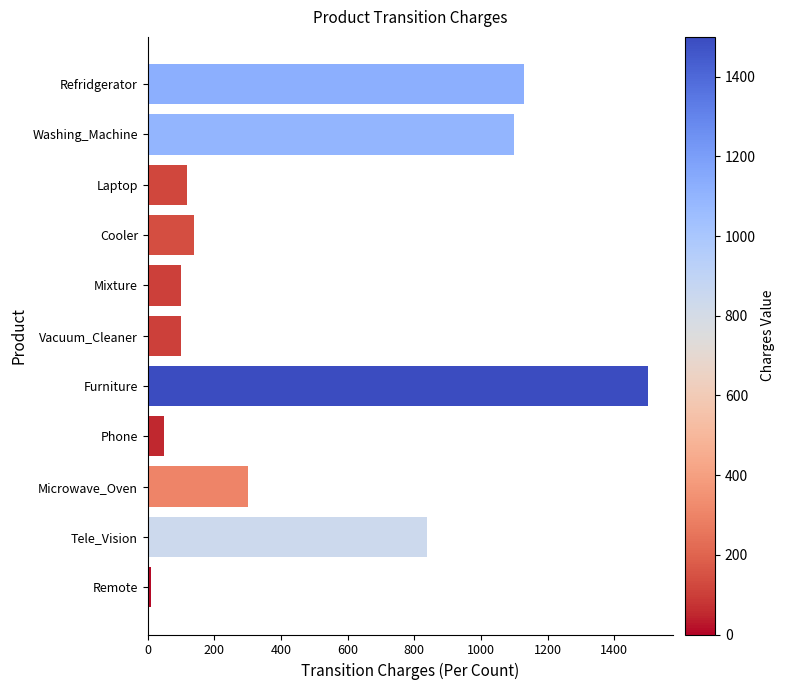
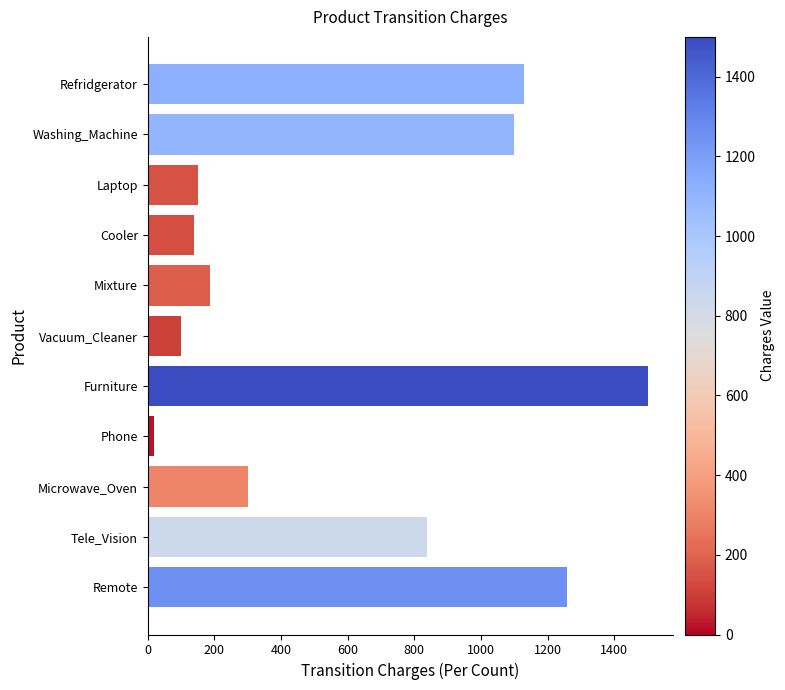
Laptop: 120 -> 150
Mixture: 100 -> 190
Phone: 50 -> 20
Remote: 10 -> 1260
